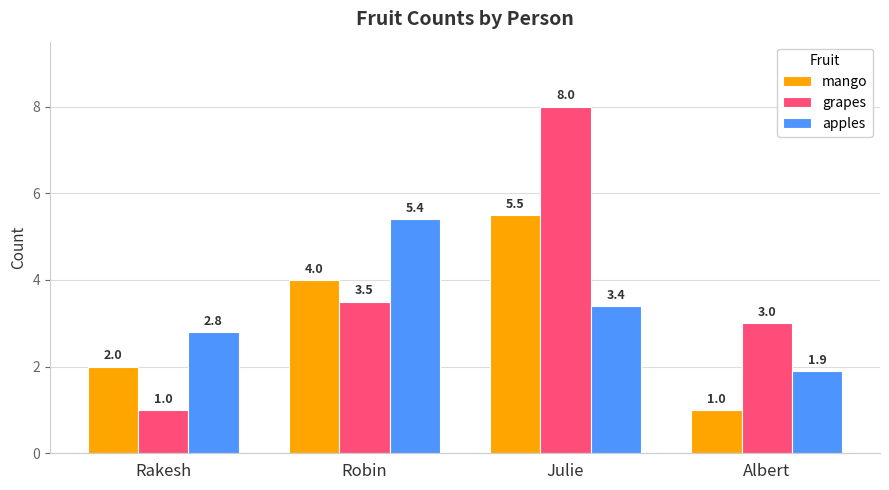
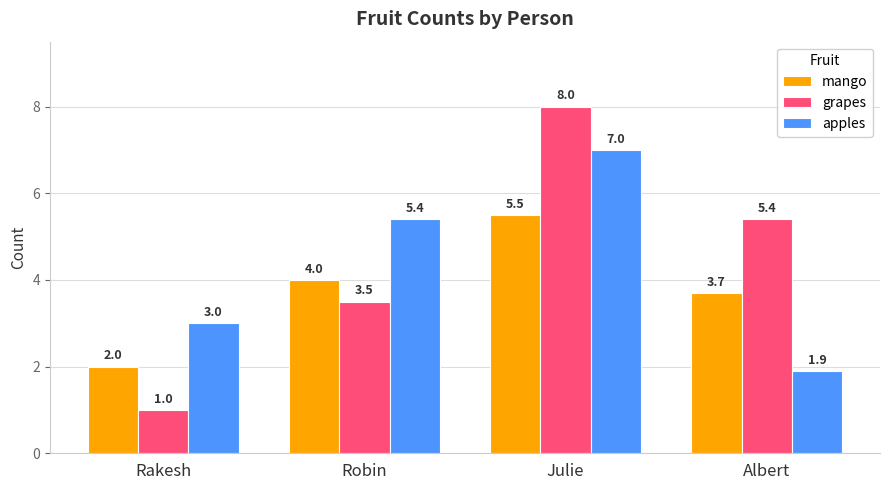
apples, Rakesh: 2.8 -> 3.0
apples, Julie: 3.4 -> 7.0
mango, Albert: 1.0 -> 3.7
grapes, Albert: 3.0 -> 5.4
